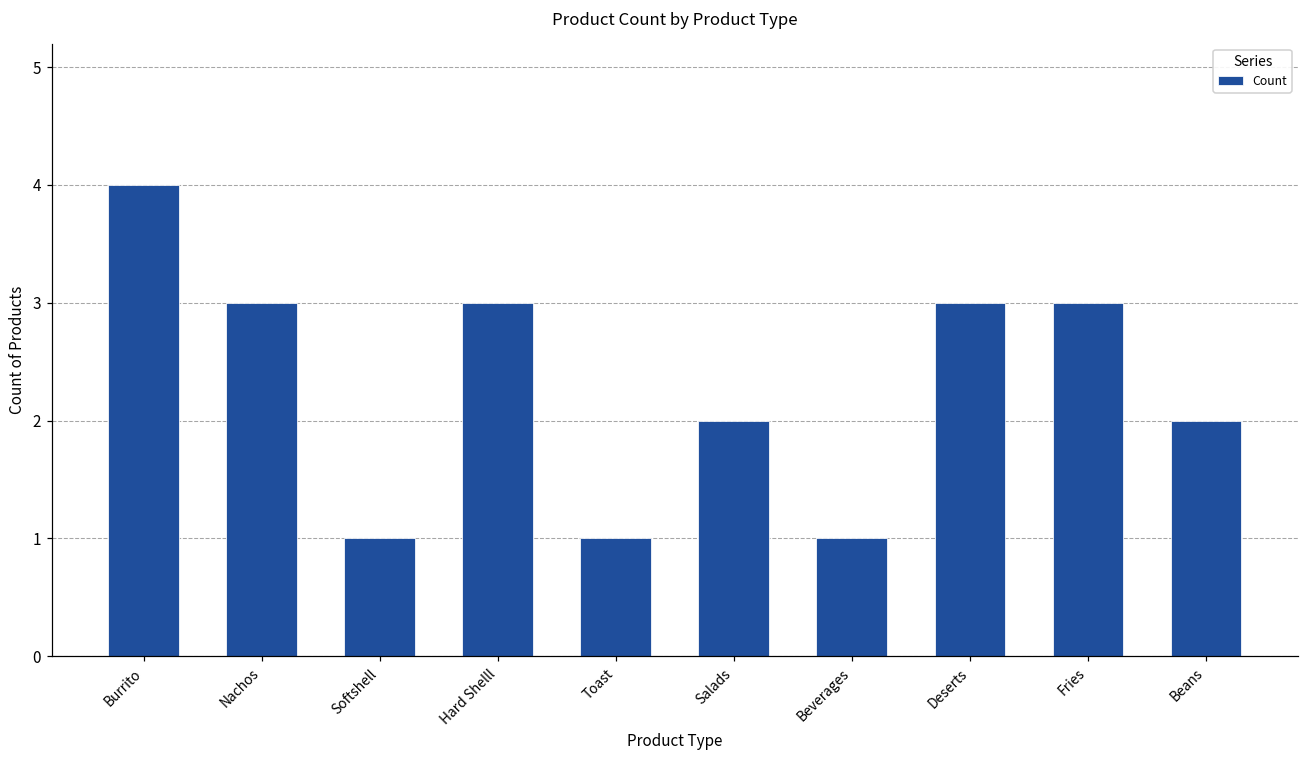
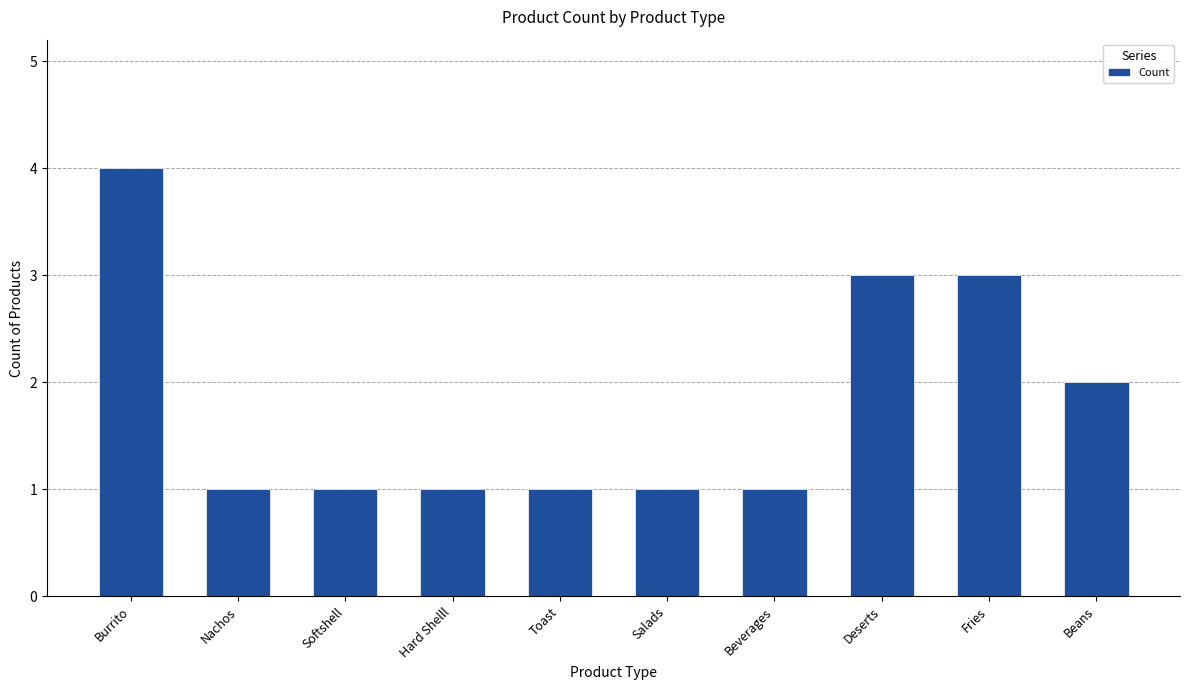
Nachos: 3 -> 1
Hard Shelll: 3 -> 1
Salads: 2 -> 1
